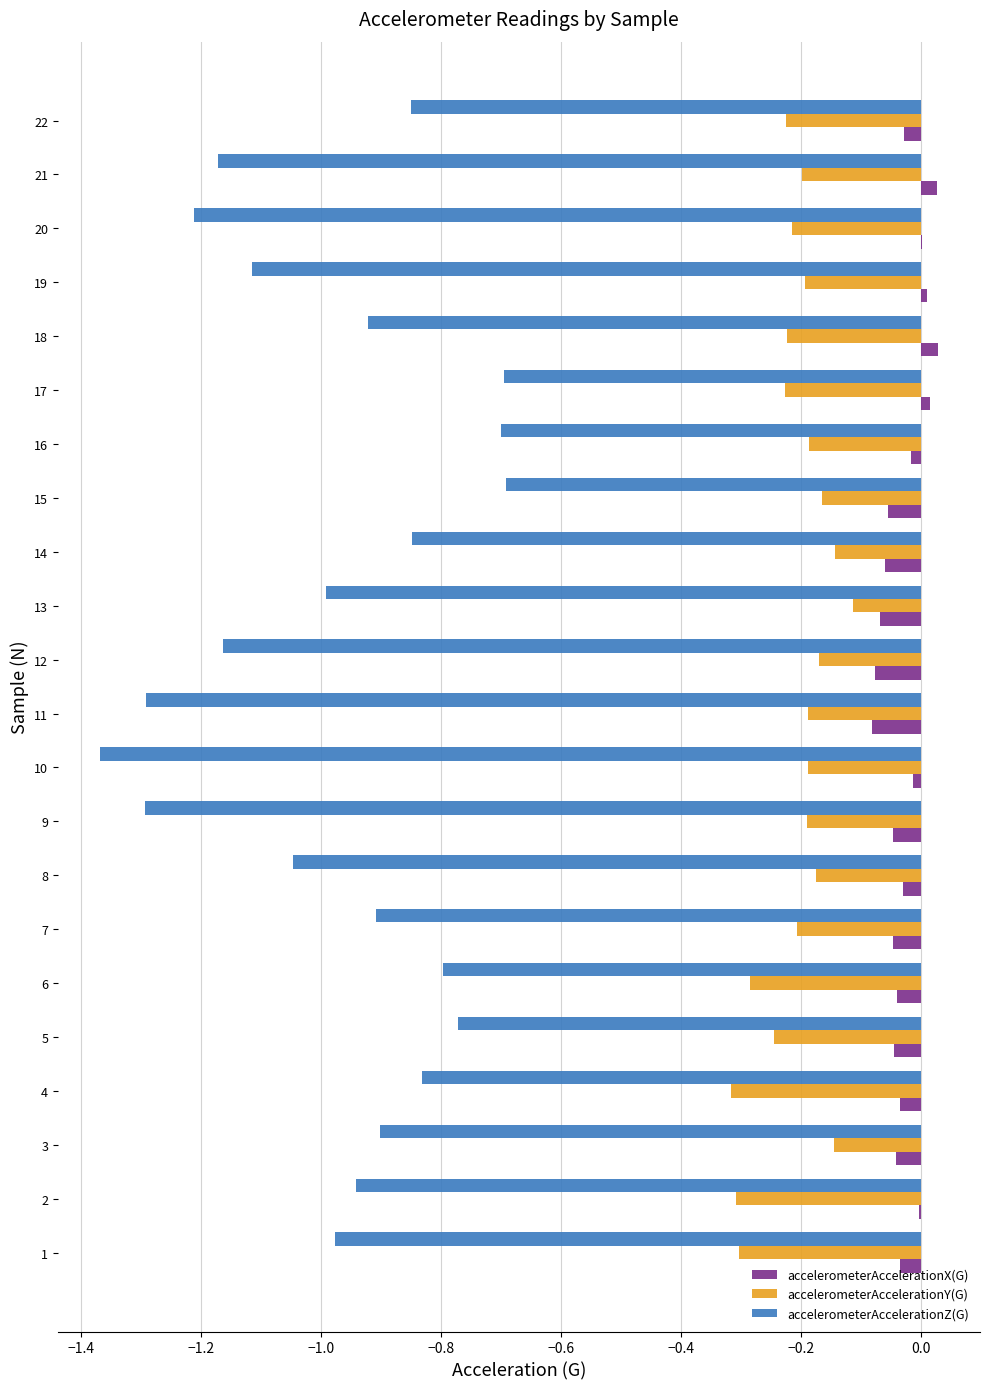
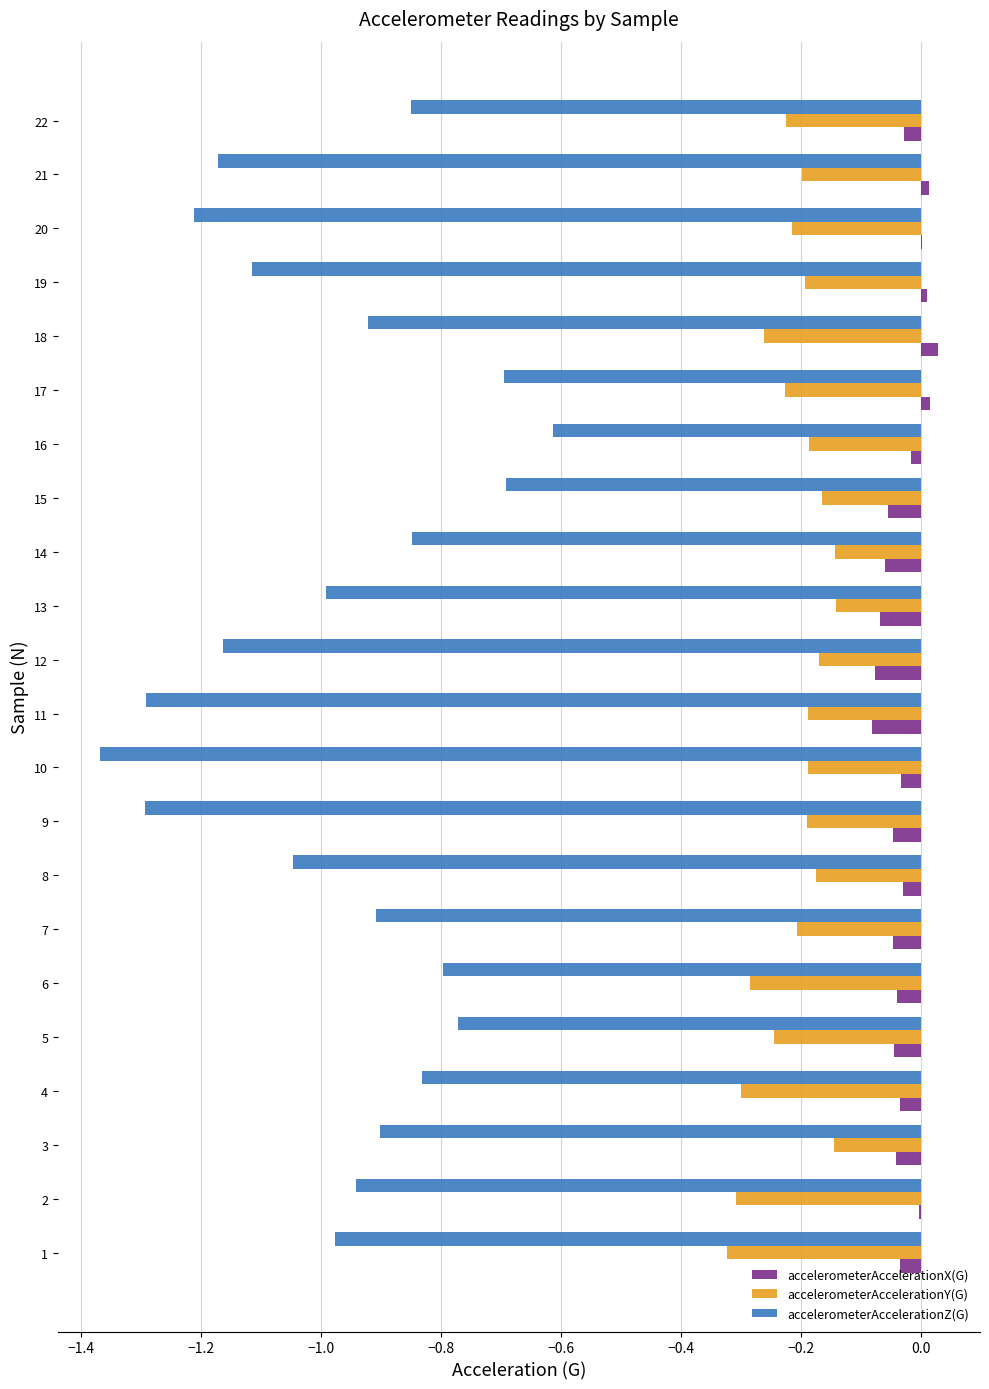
accelerometerAccelerationX(G), 21: 0.03 -> 0.01
accelerometerAccelerationY(G), 18: -0.22 -> -0.26
accelerometerAccelerationZ(G), 16: -0.70 -> -0.61
accelerometerAccelerationY(G), 13: -0.11 -> -0.14
accelerometerAccelerationX(G), 10: -0.01 -> -0.03
accelerometerAccelerationY(G), 4: -0.32 -> -0.30
accelerometerAccelerationY(G), 1: -0.30 -> -0.32
